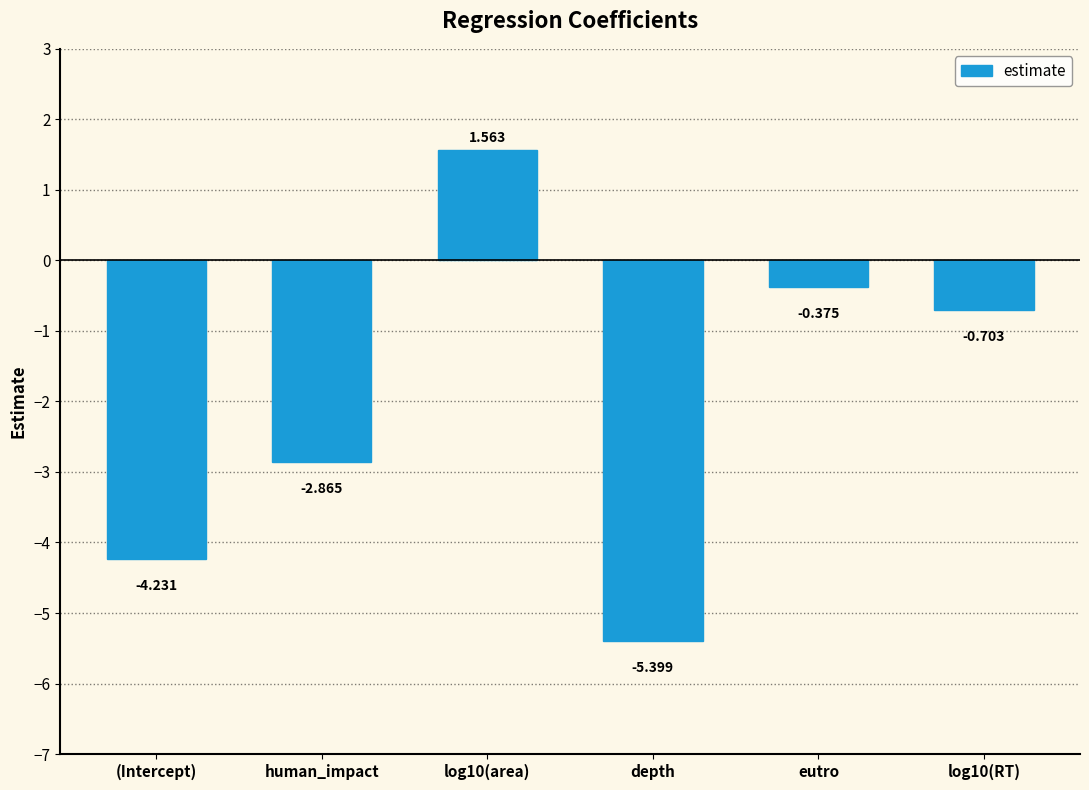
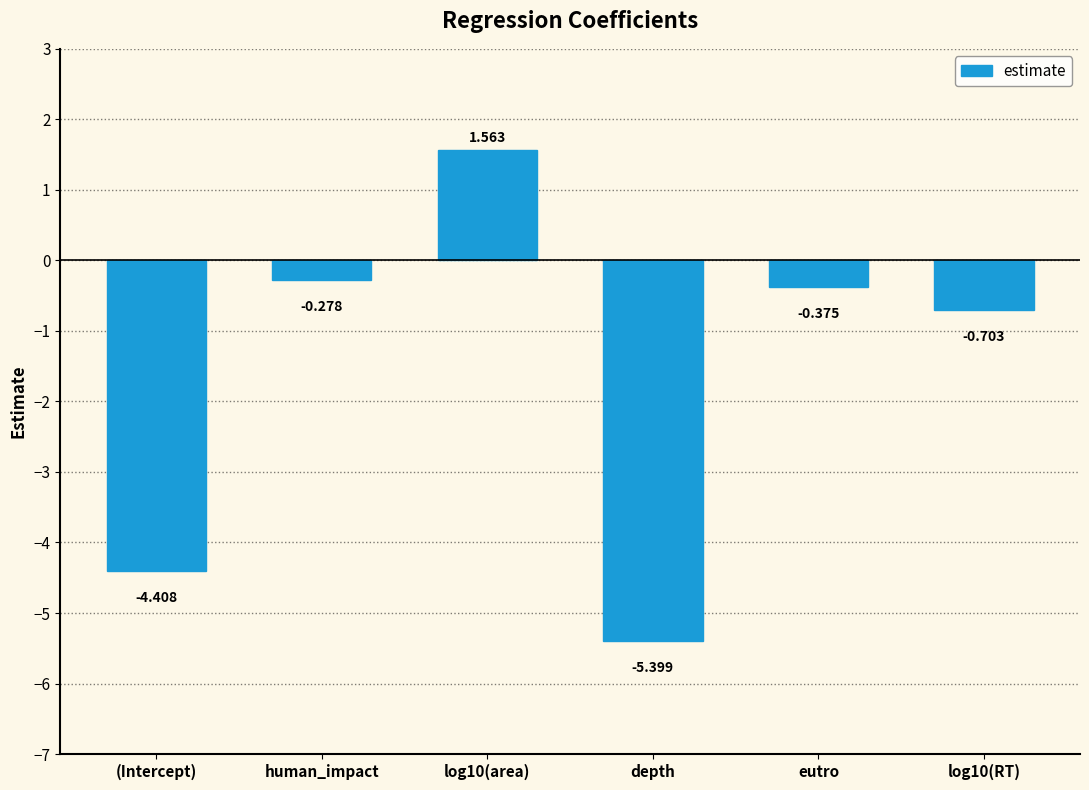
(Intercept): -4.231 -> -4.408
human_impact: -2.865 -> -0.278
